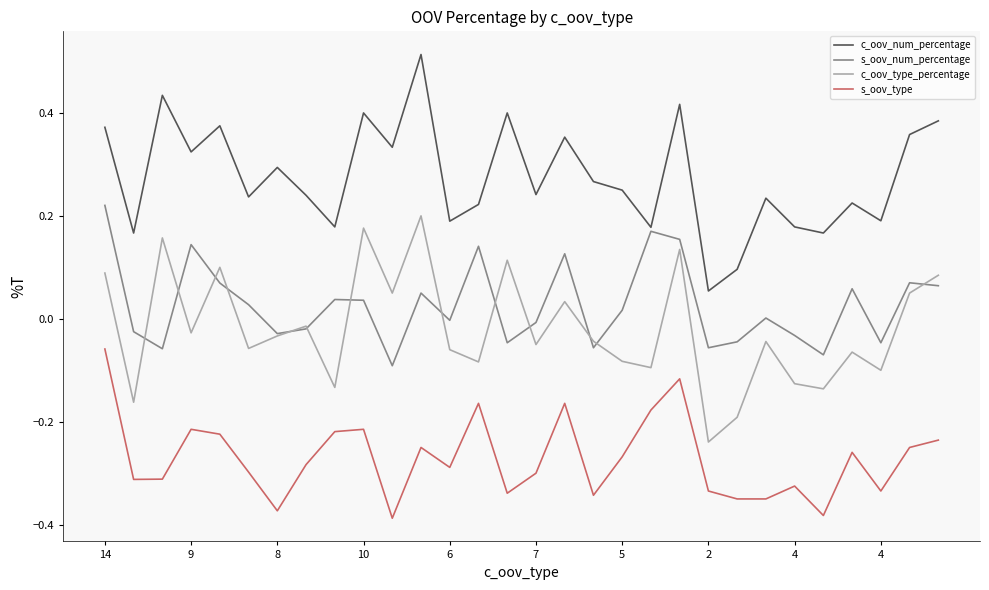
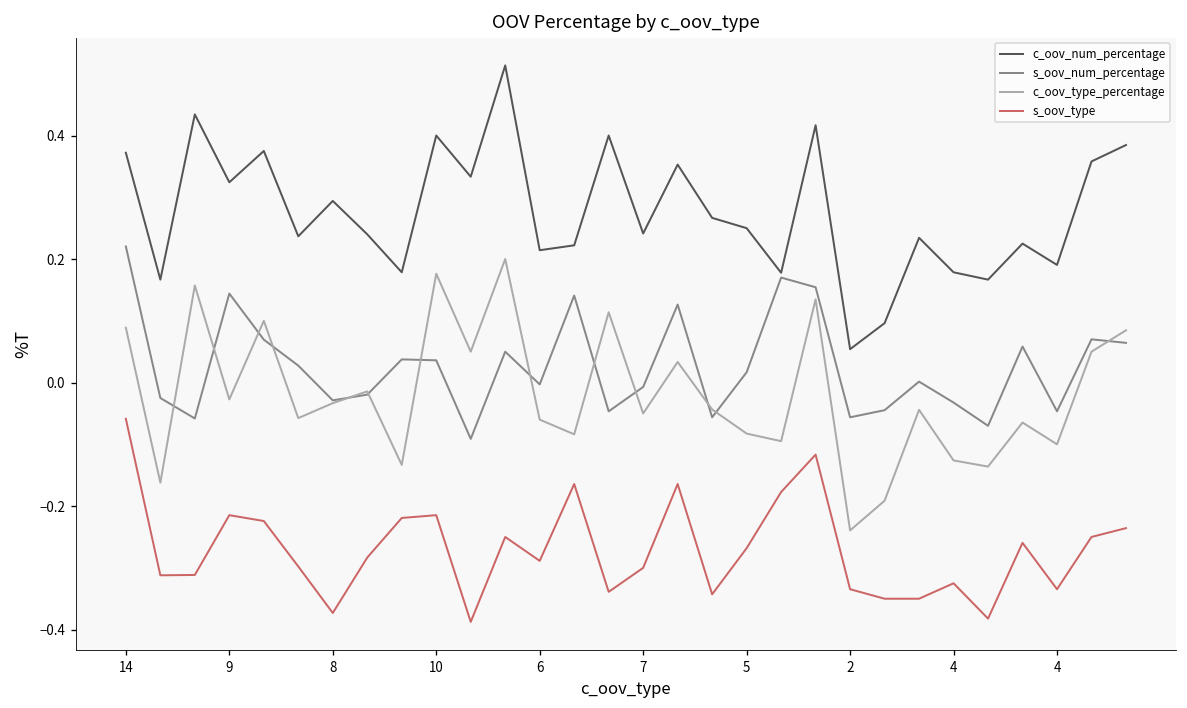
c_oov_num_percentage, 6: 0.19 -> 0.21
